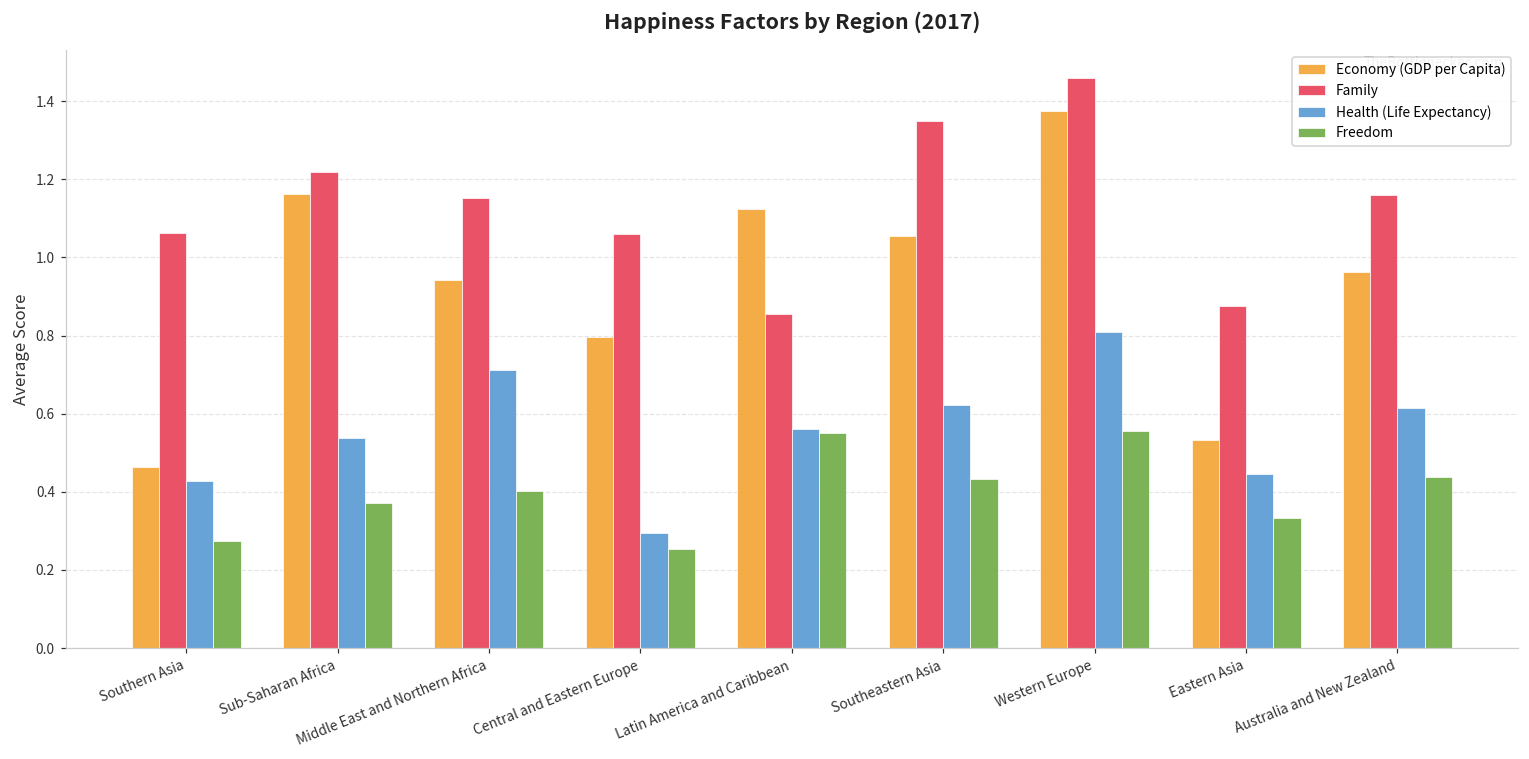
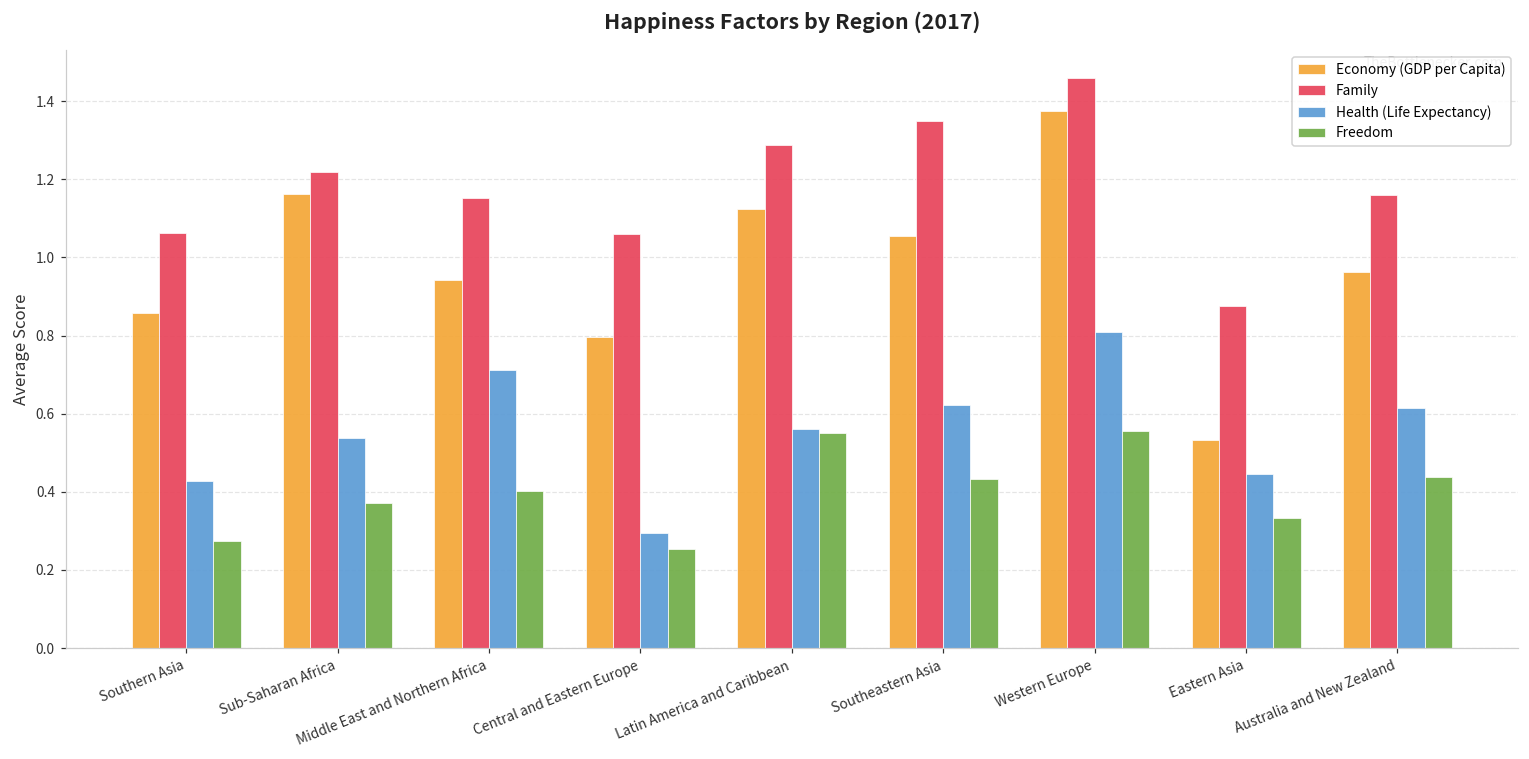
Economy (GDP per Capita), Southern Asia: 0.46 -> 0.86
Family, Latin America and Caribbean: 0.86 -> 1.29
